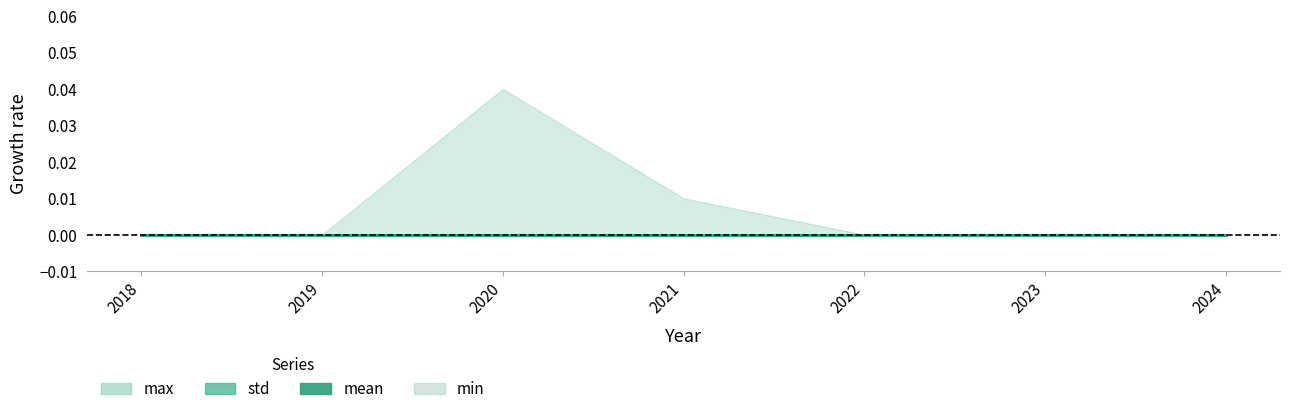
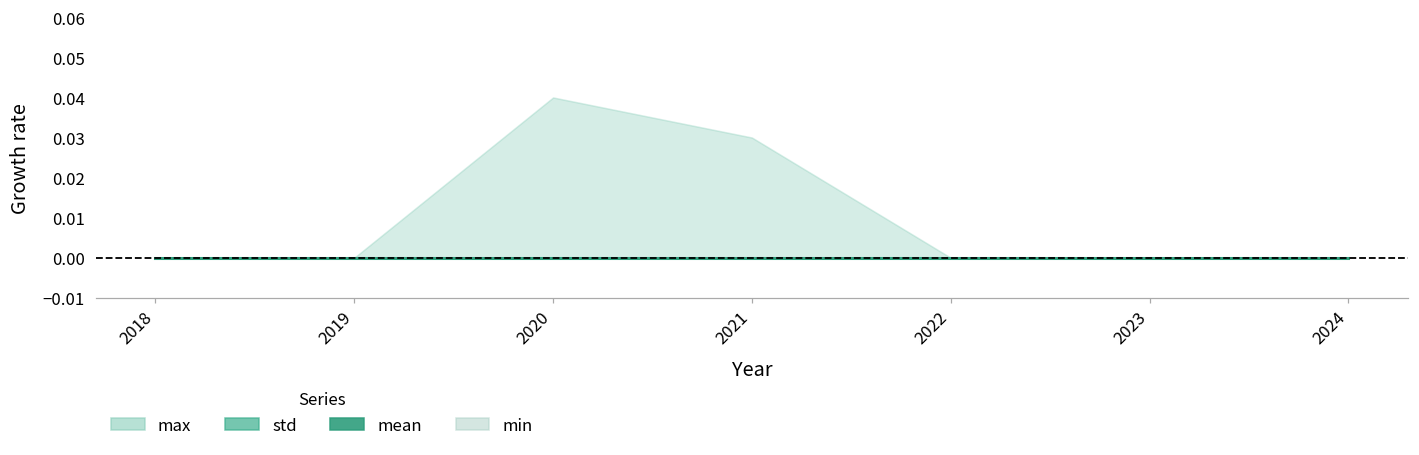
max, 2021: 0.01 -> 0.03
